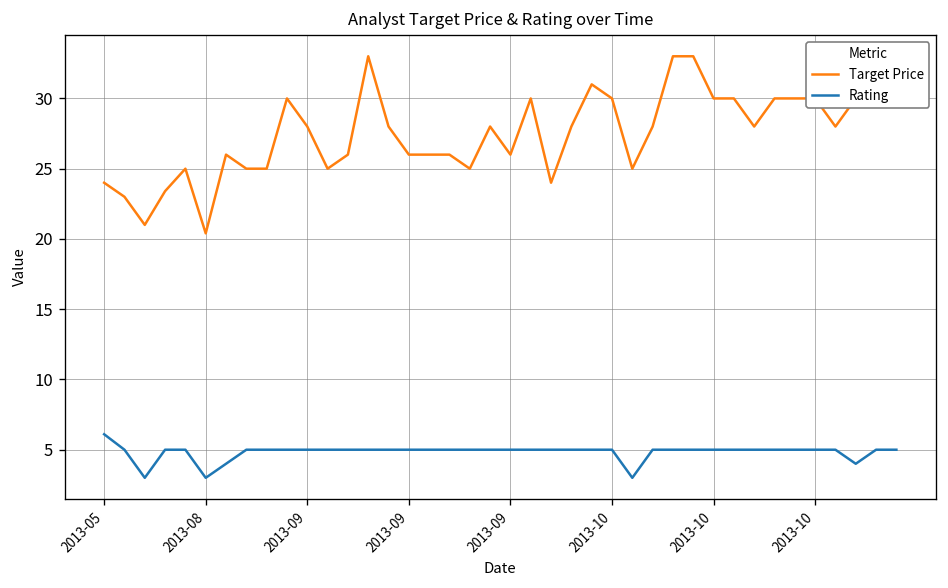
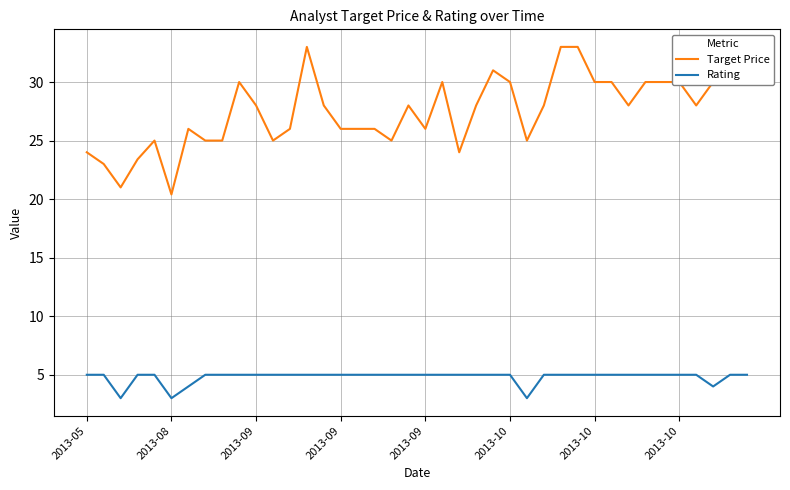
Rating, 2013-05: 6.1 -> 5.0
